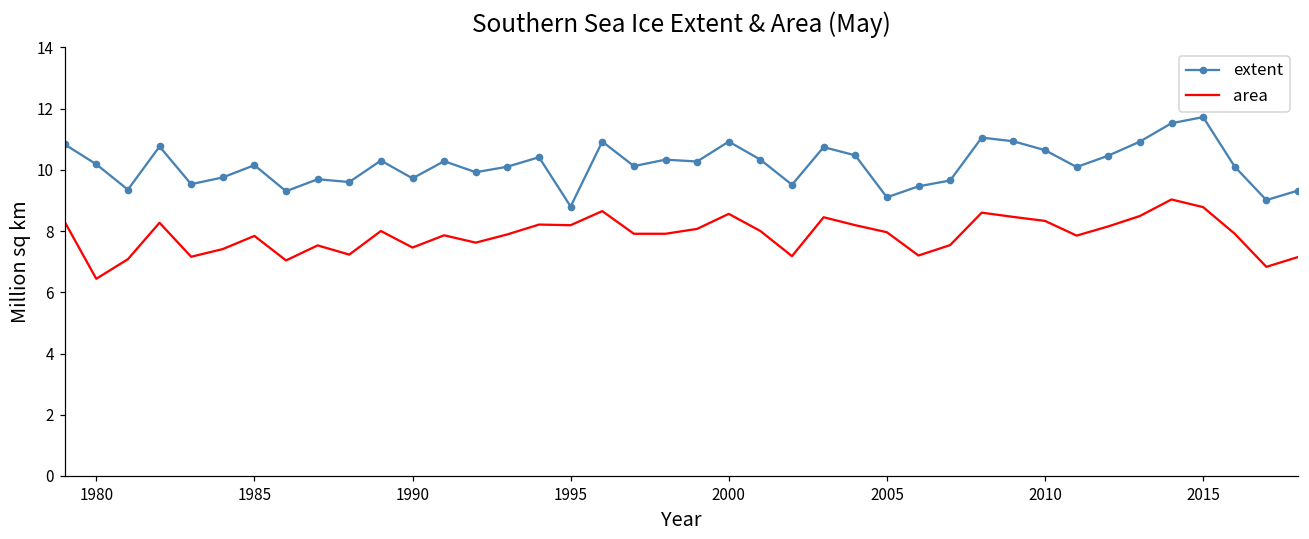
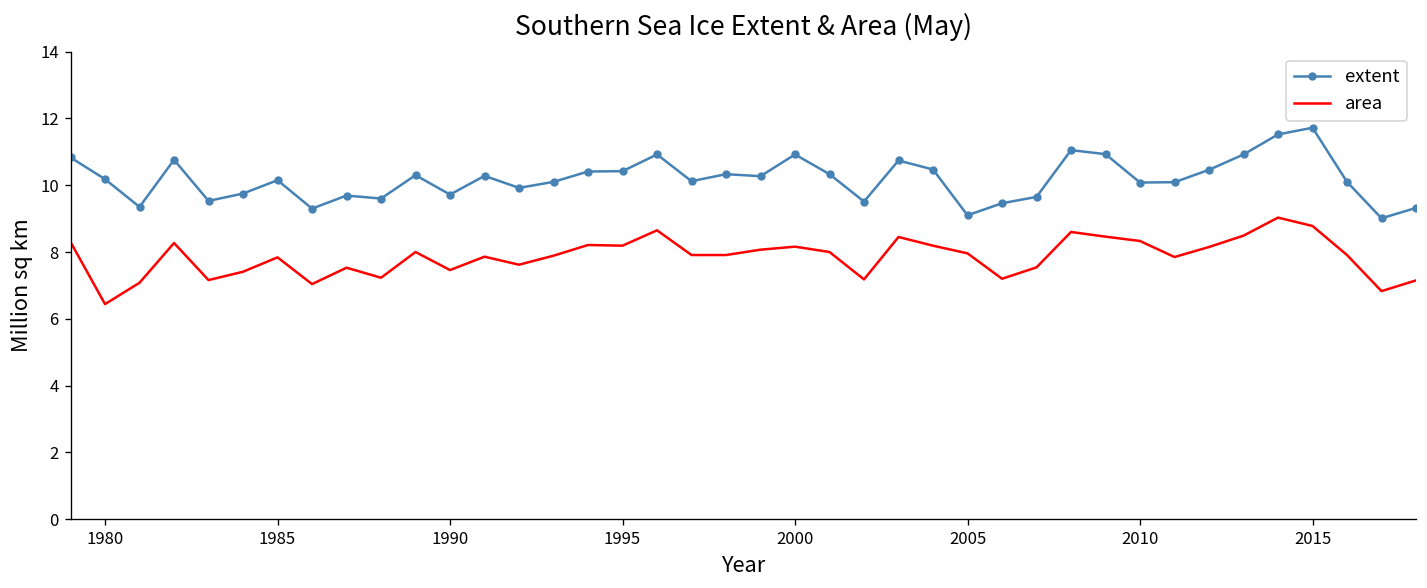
extent, 1995: 8.8 -> 10.4
area, 2000: 8.6 -> 8.2
extent, 2010: 10.6 -> 10.1
